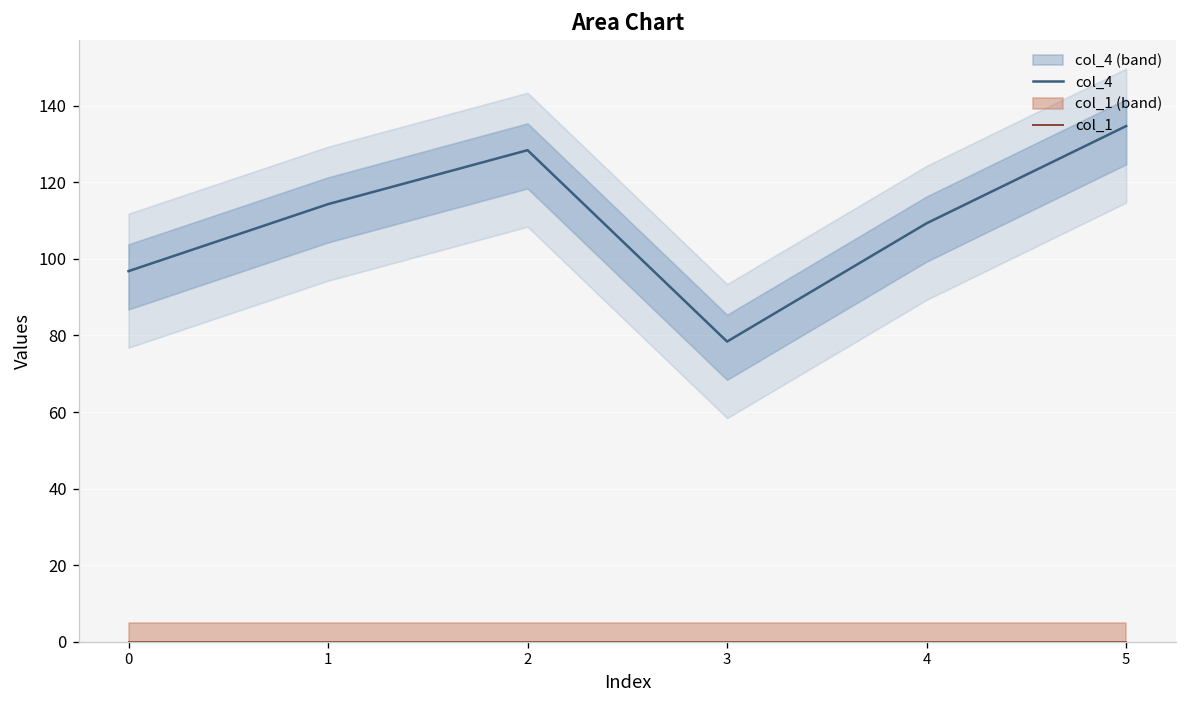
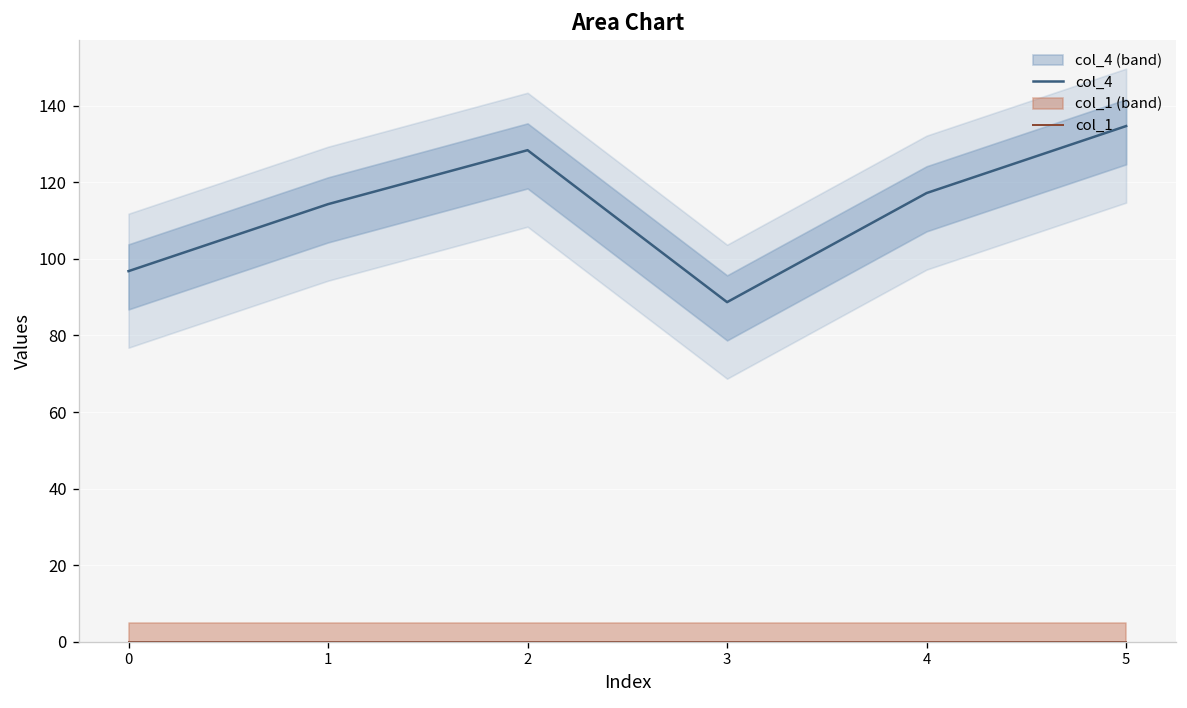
col_4, 3: 78 -> 89
col_4, 4: 109 -> 117
